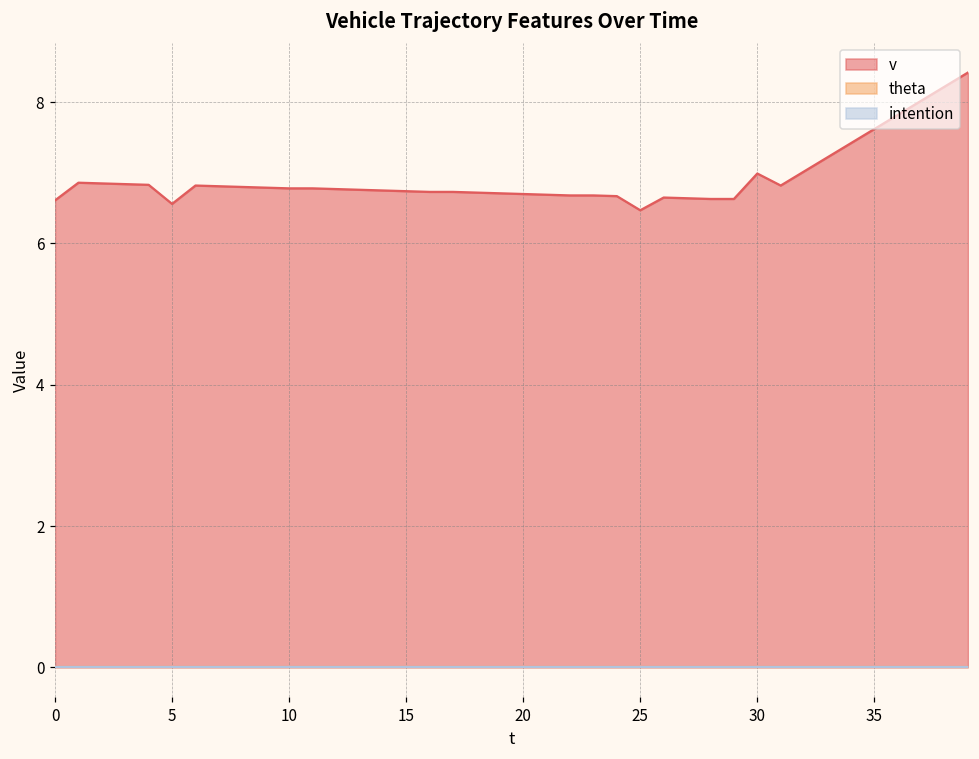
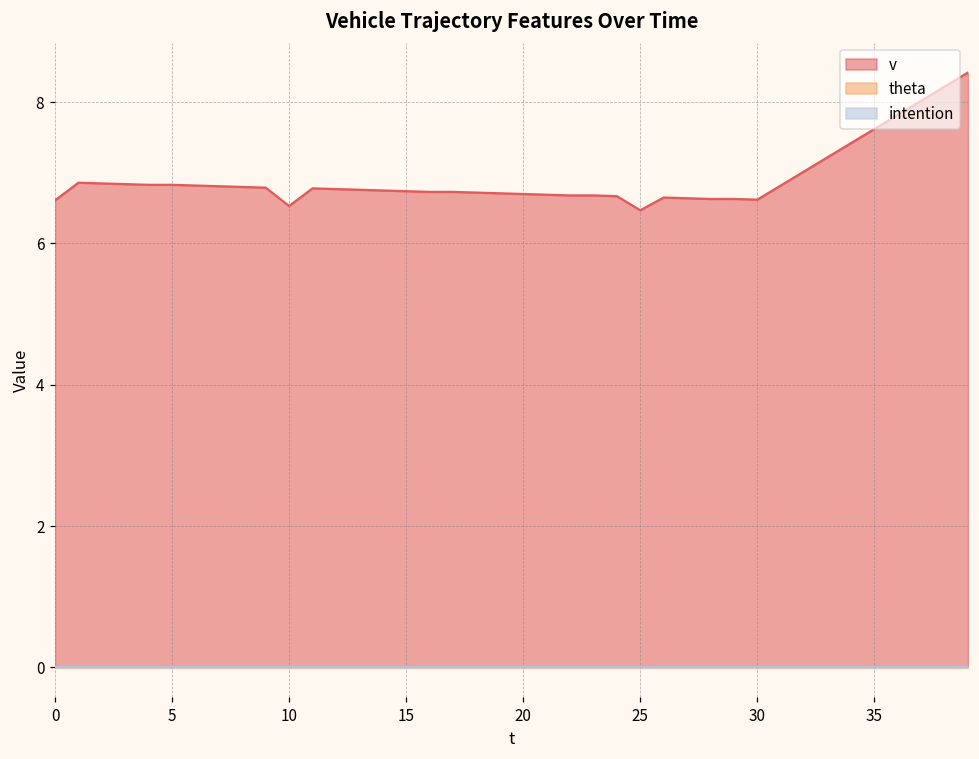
v, 5: 6.6 -> 6.8
v, 10: 6.8 -> 6.5
v, 30: 7.0 -> 6.6
